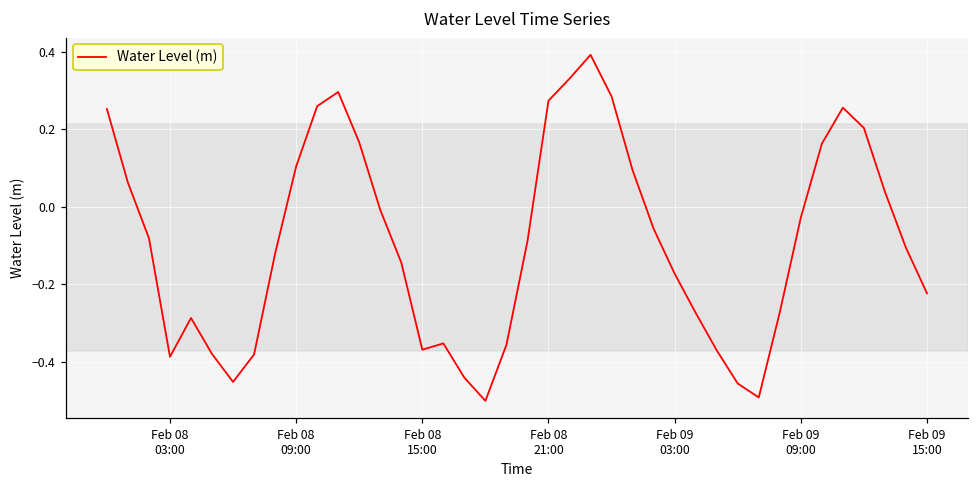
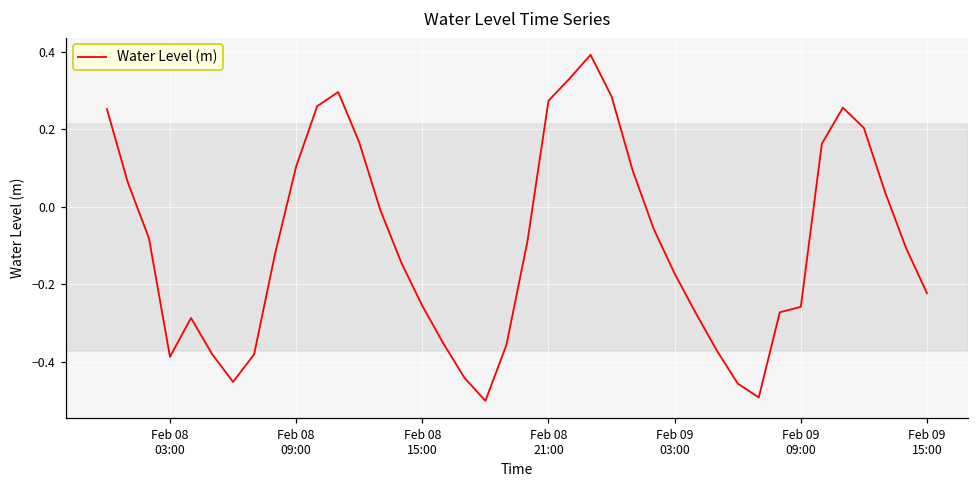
Feb 08 15:00: -0.37 -> -0.26
Feb 09 09:00: -0.03 -> -0.26
